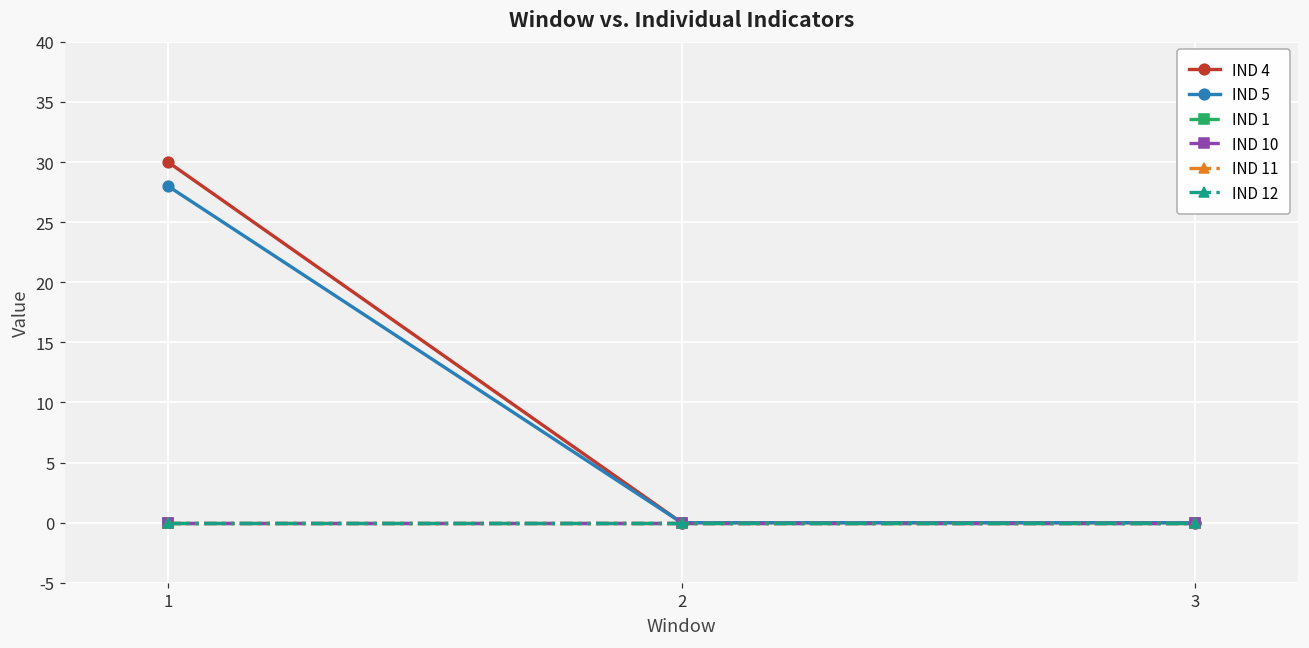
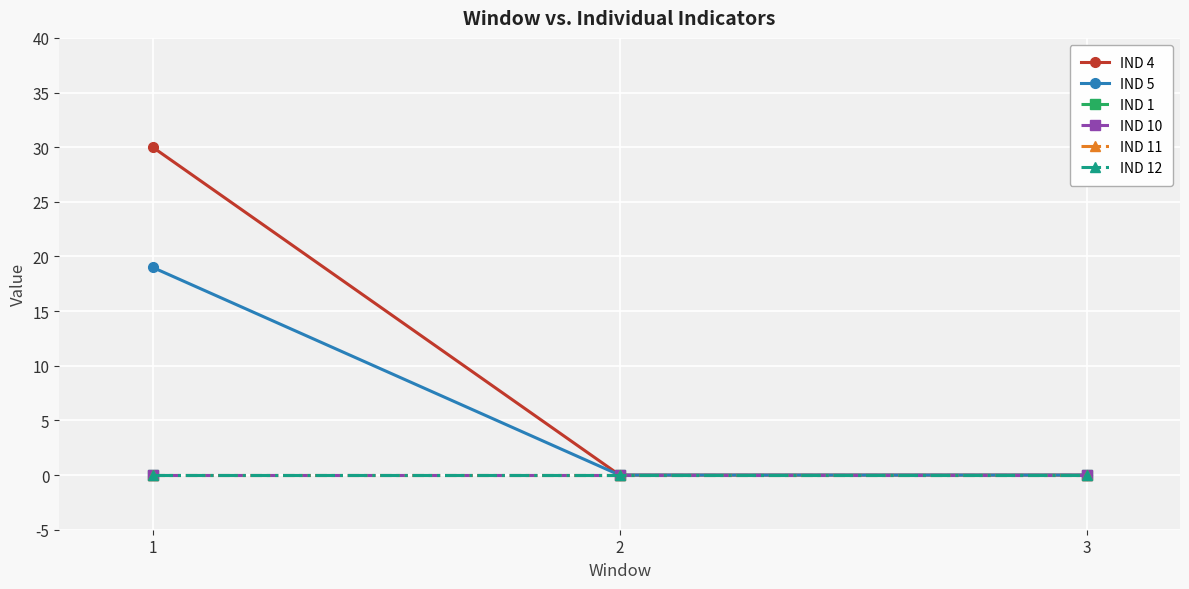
IND 5, 1: 28 -> 19
